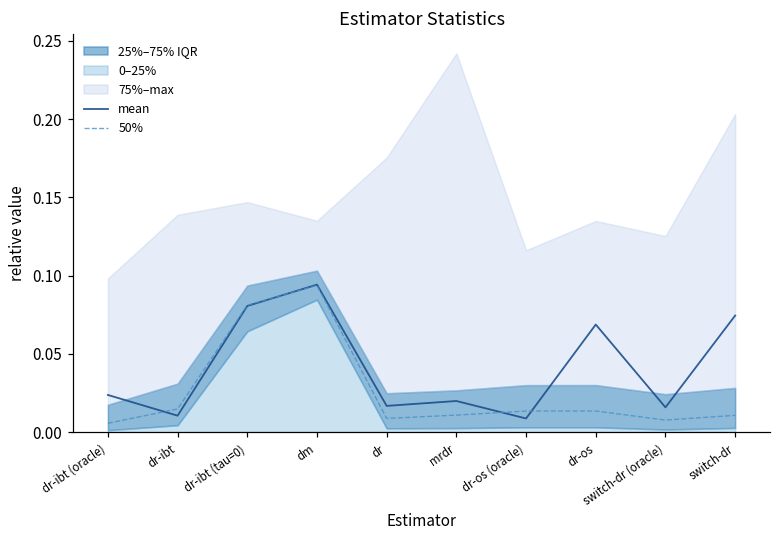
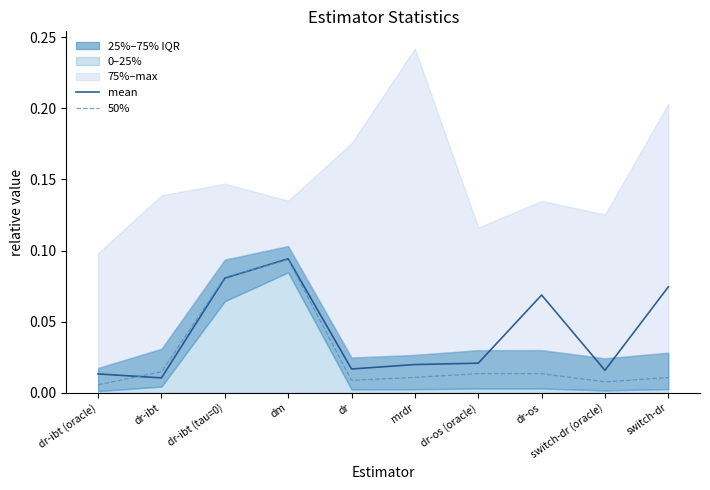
mean, dr-ibt (oracle): 0.024 -> 0.013
mean, dr-os (oracle): 0.009 -> 0.021
